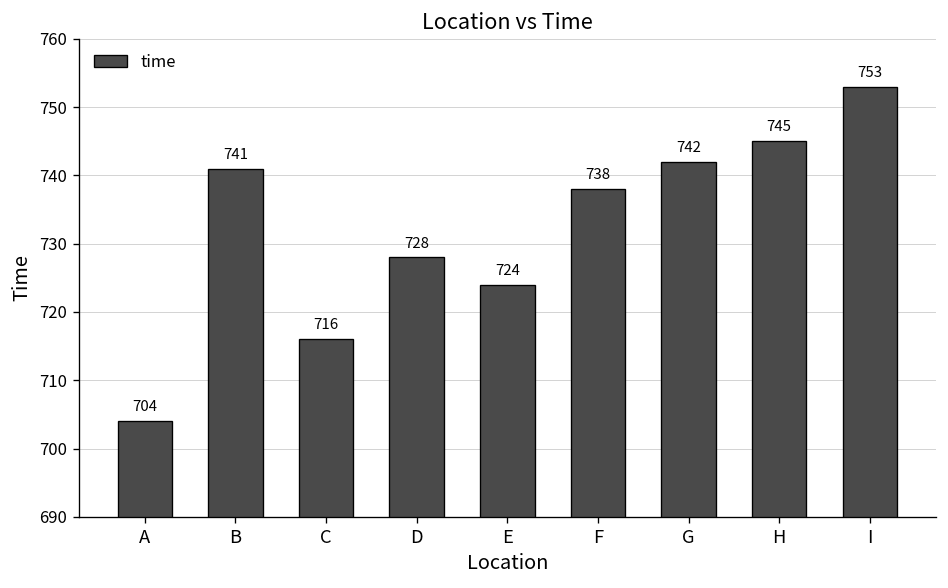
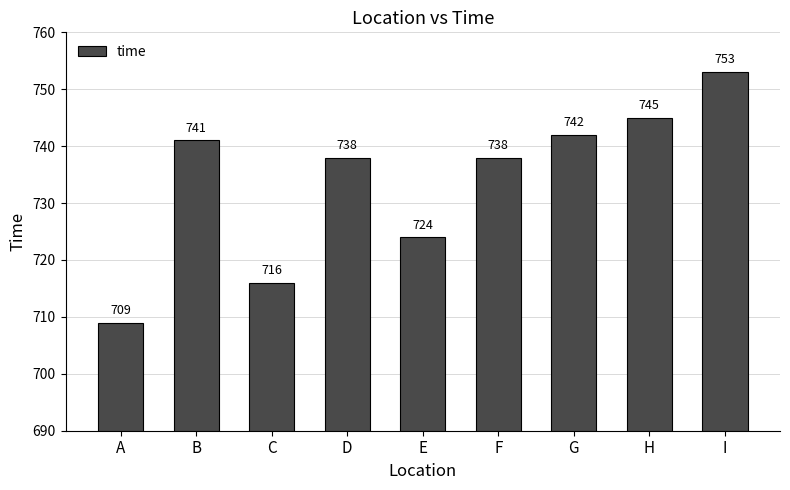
A: 704 -> 709
D: 728 -> 738
